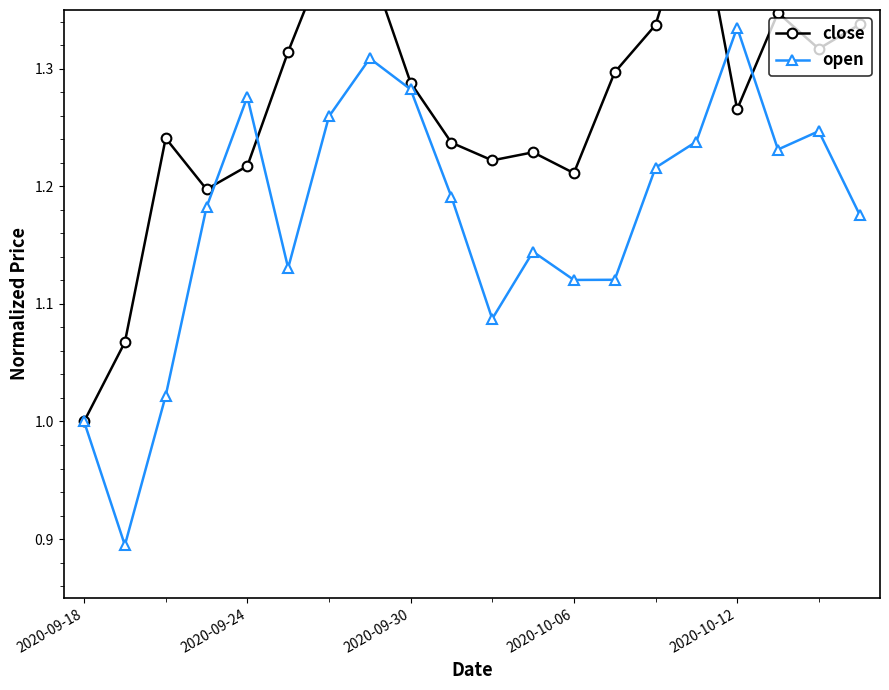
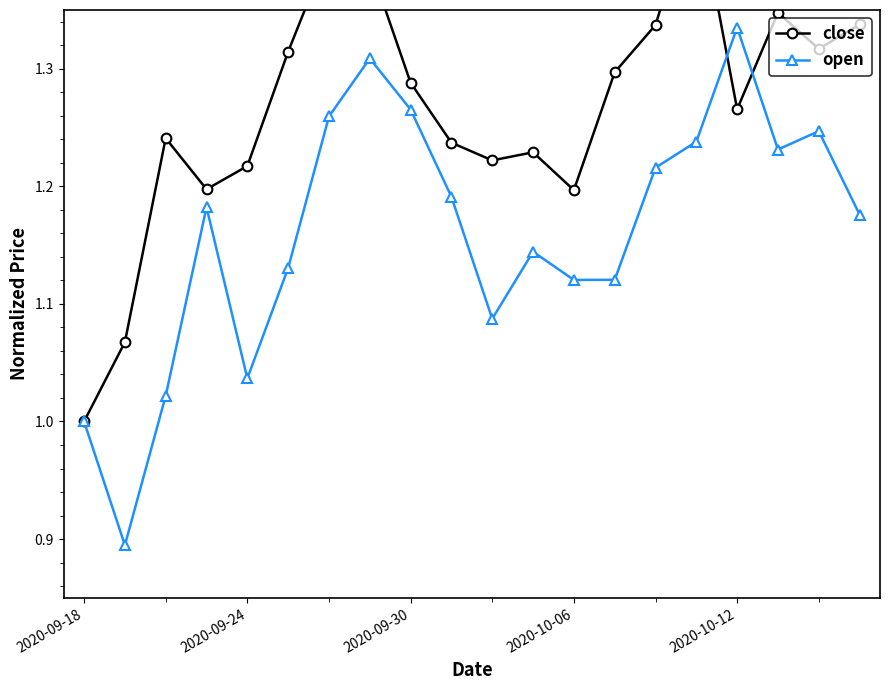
open, 2020-09-24: 1.276 -> 1.037
open, 2020-09-30: 1.283 -> 1.265
close, 2020-10-06: 1.211 -> 1.197
